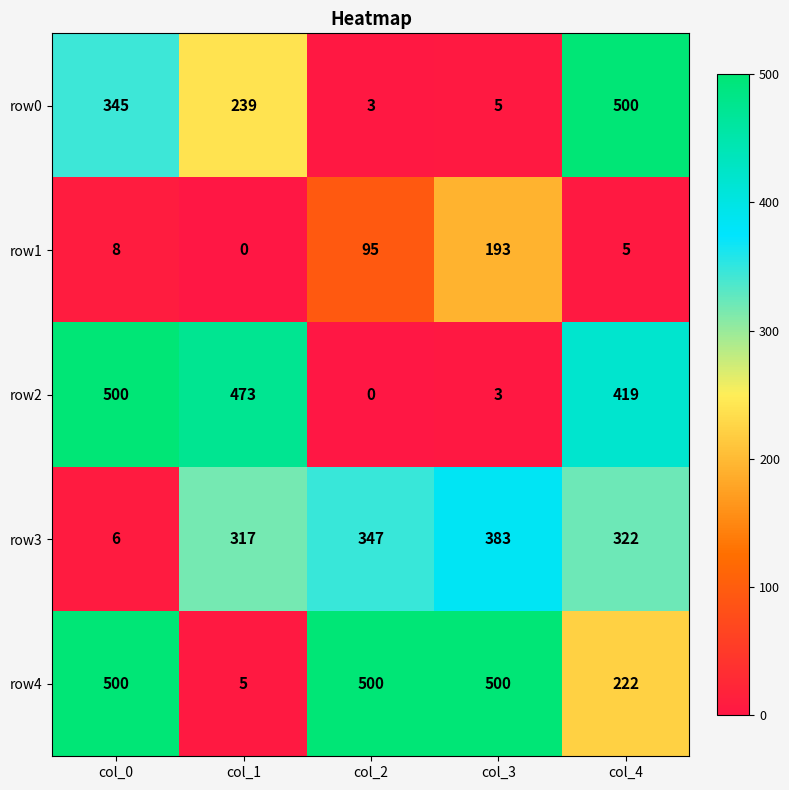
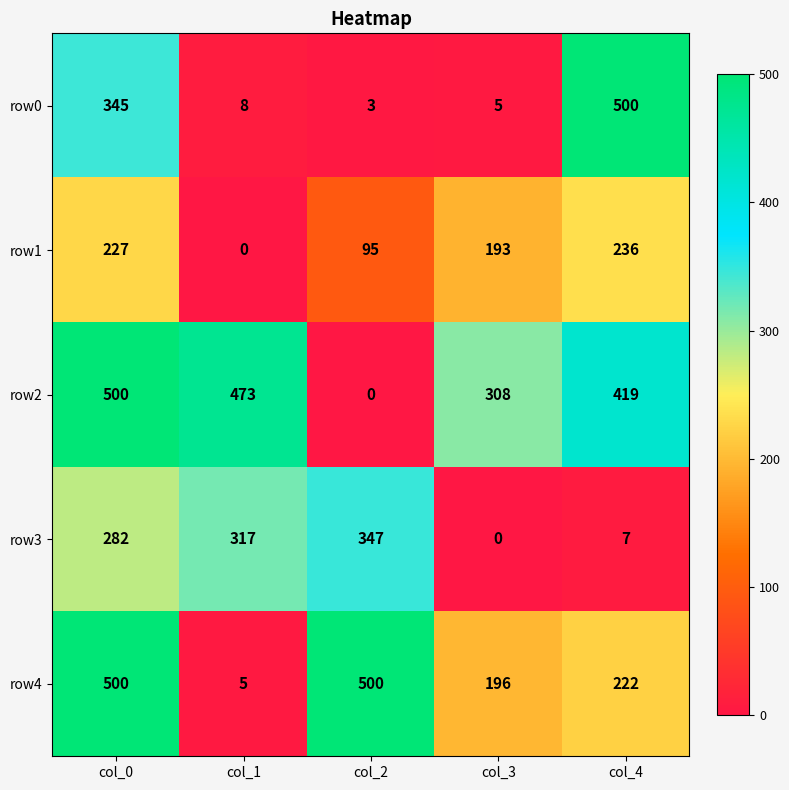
row0, col_1: 239 -> 8
row1, col_0: 8 -> 227
row1, col_4: 5 -> 236
row2, col_3: 3 -> 308
row3, col_0: 6 -> 282
row3, col_3: 383 -> 0
row3, col_4: 322 -> 7
row4, col_3: 500 -> 196
